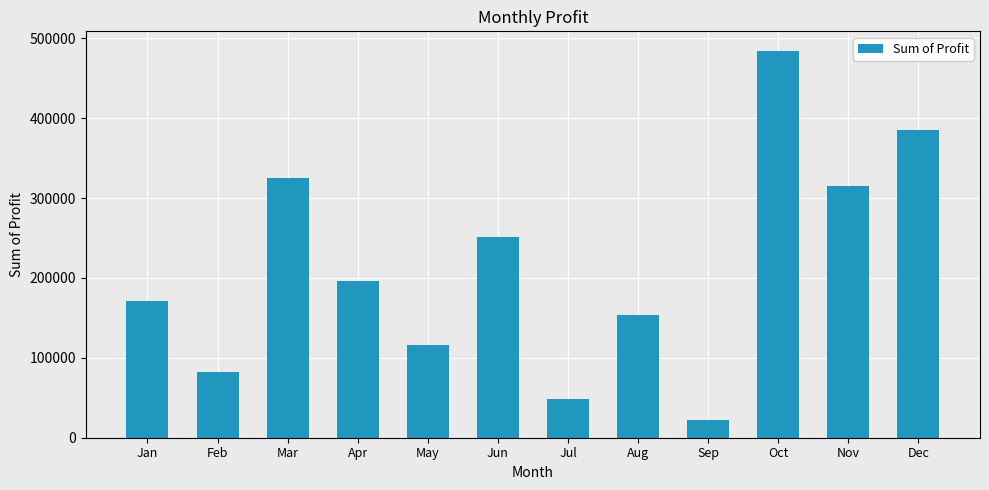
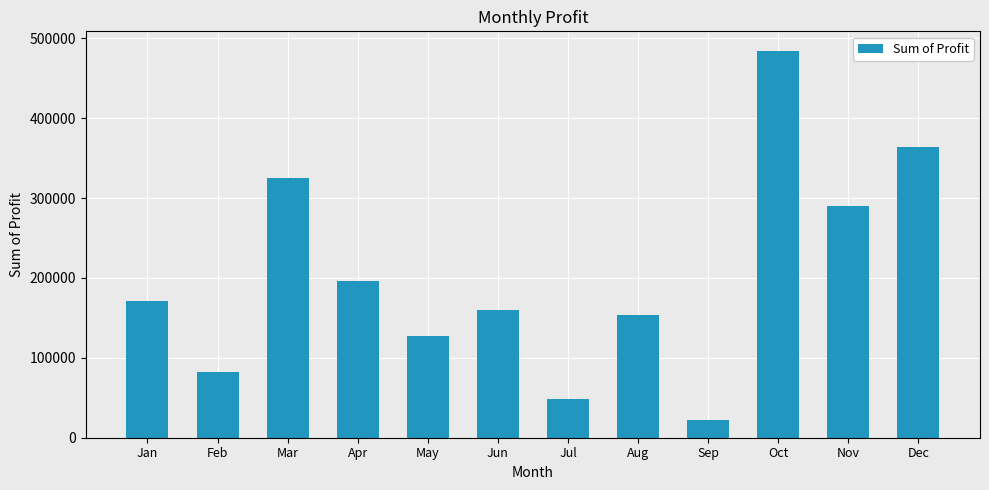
May: 120000 -> 130000
Jun: 250000 -> 160000
Nov: 320000 -> 290000
Dec: 380000 -> 360000
